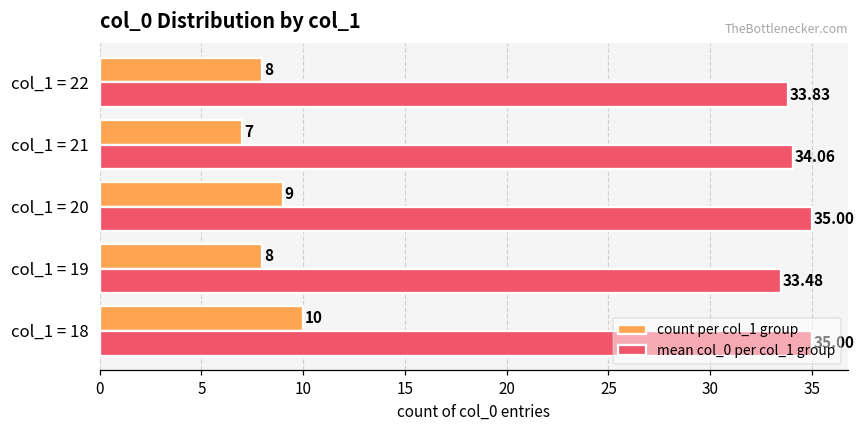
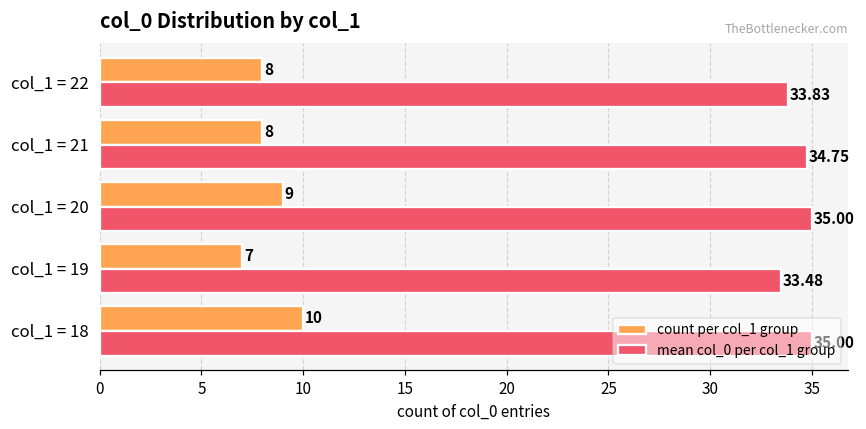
count per col_1 group, col_1 = 21: 7 -> 8
mean col_0 per col_1 group, col_1 = 21: 34.06 -> 34.75
count per col_1 group, col_1 = 19: 8 -> 7
